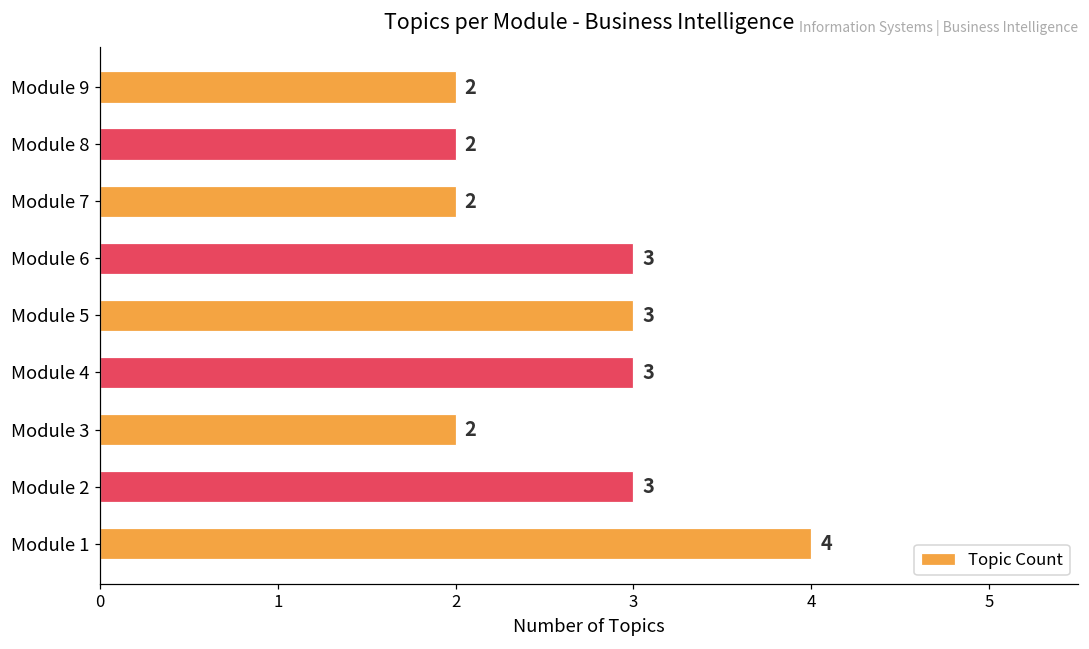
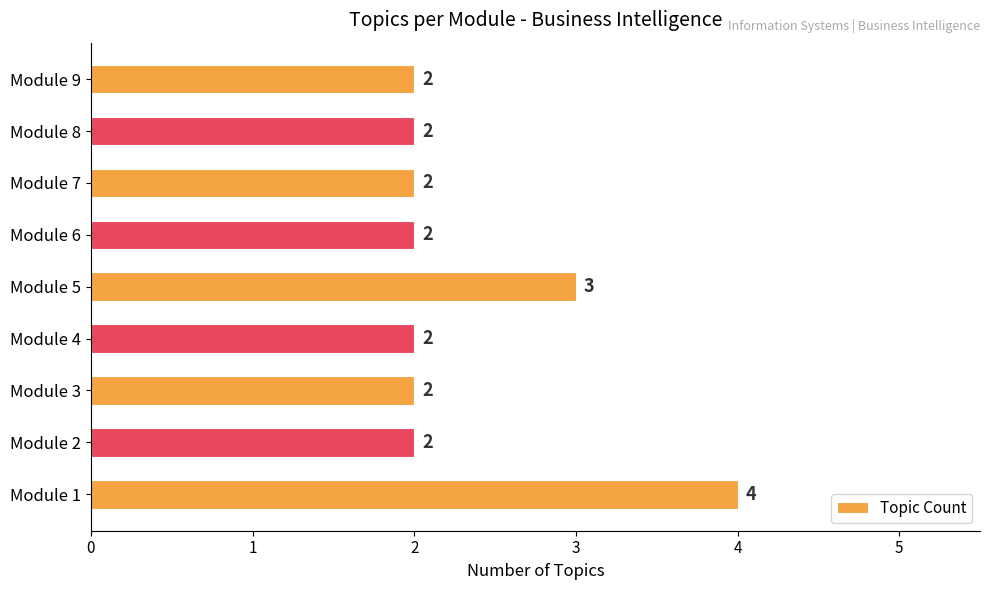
Module 6: 3 -> 2
Module 4: 3 -> 2
Module 2: 3 -> 2
